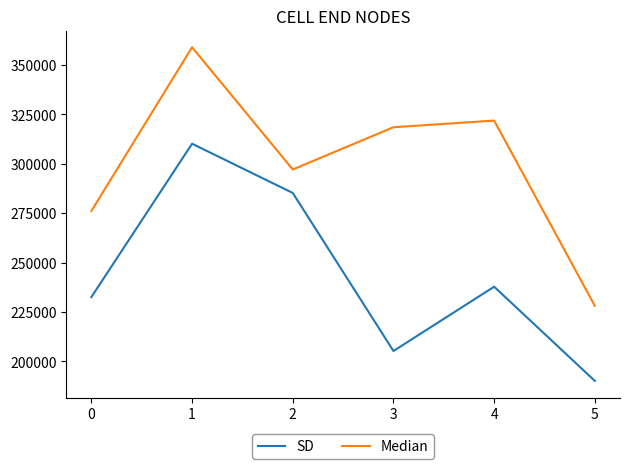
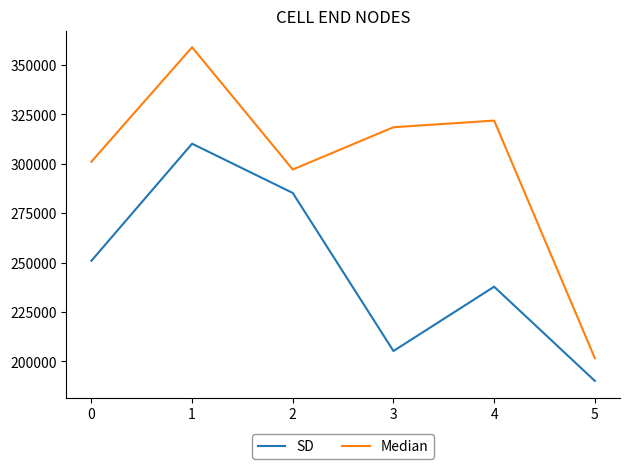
SD, 0: 233000 -> 251000
Median, 0: 276000 -> 301000
Median, 5: 228000 -> 202000
